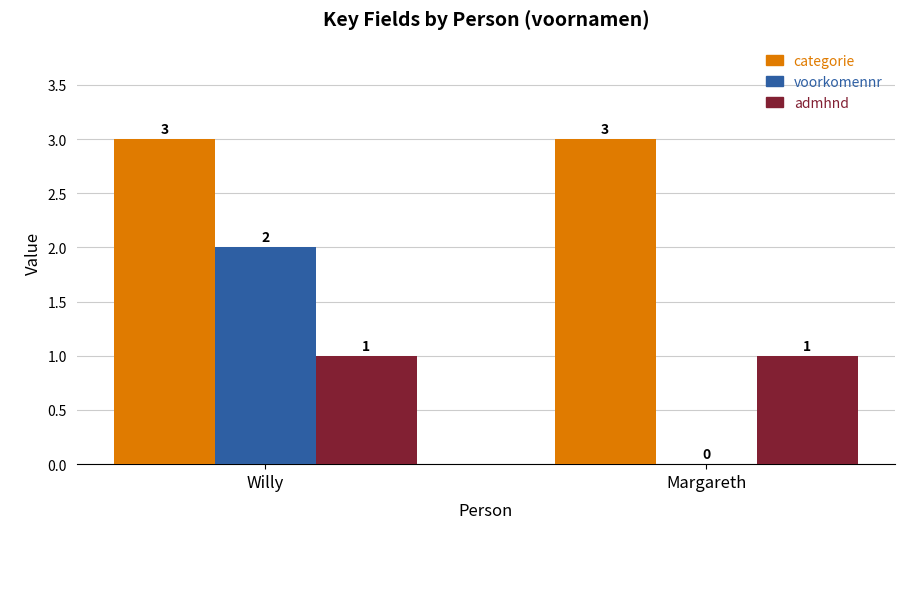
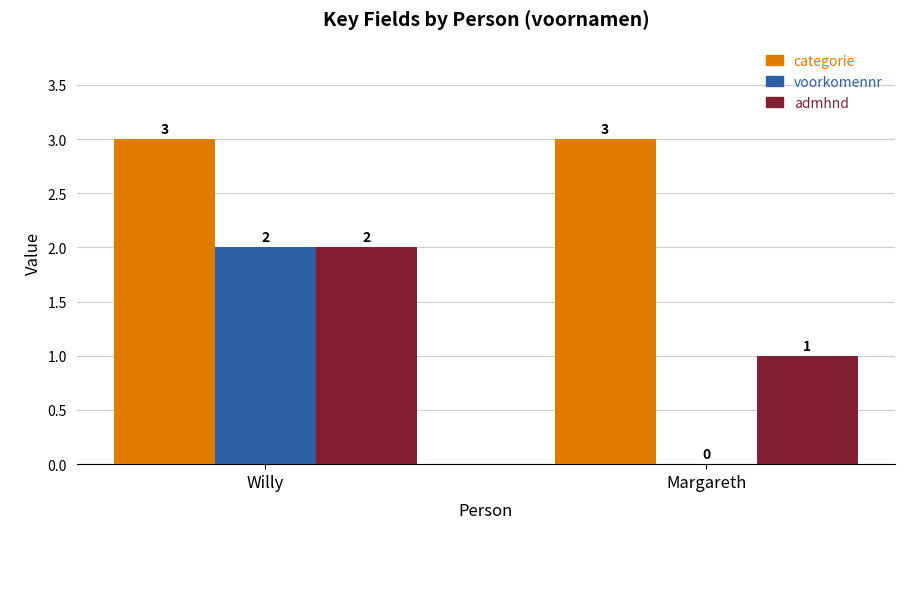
admhnd, Willy: 1 -> 2
